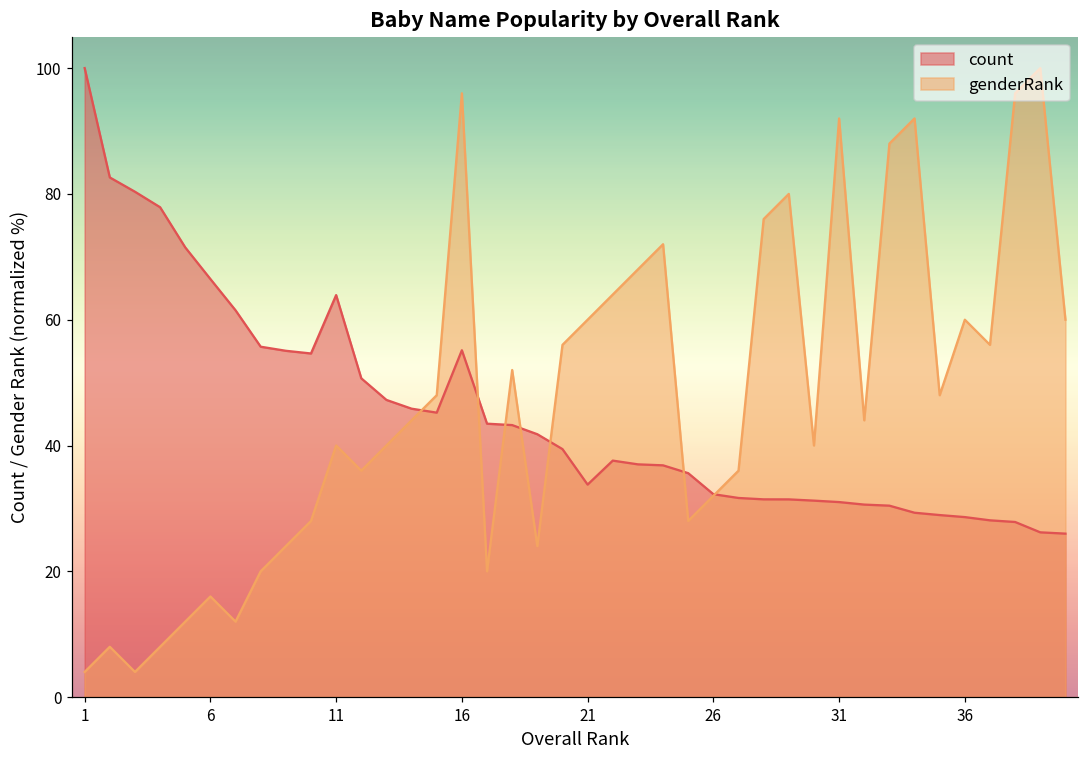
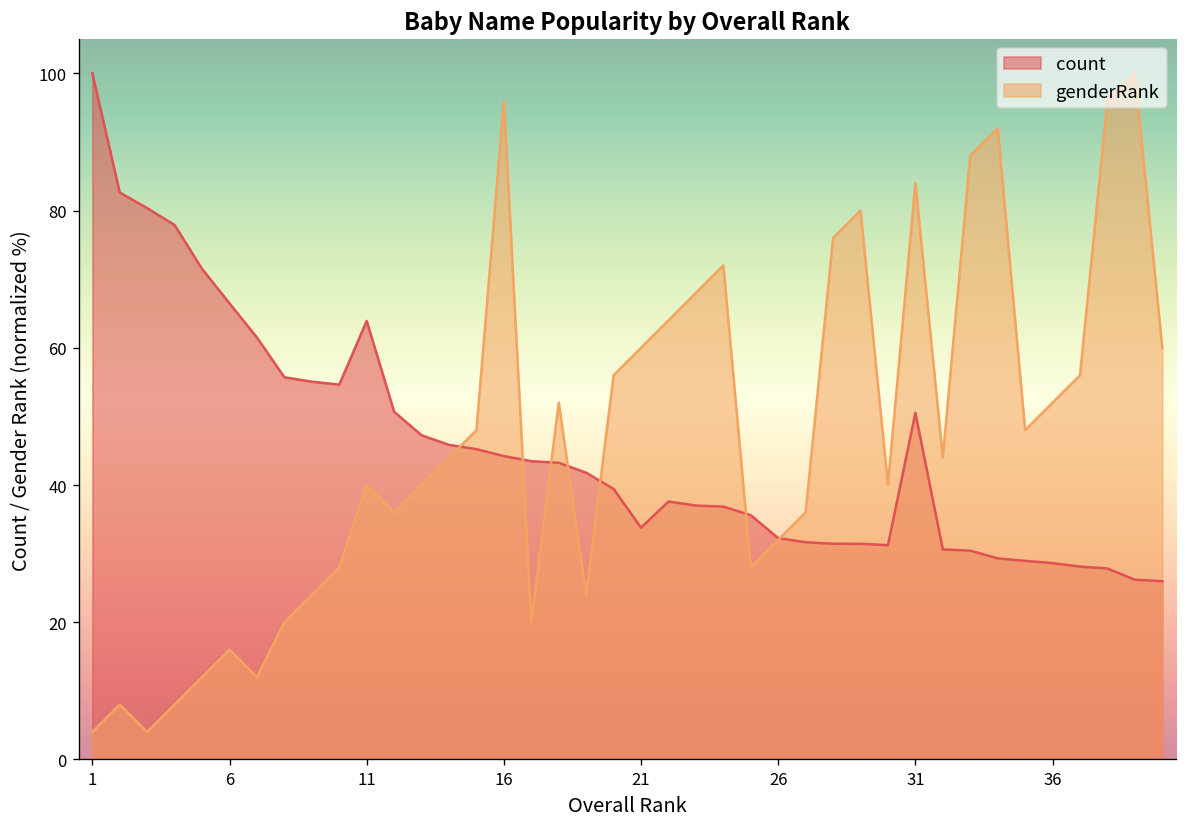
count, 16: 55 -> 44
count, 31: 31 -> 51
genderRank, 31: 92 -> 84
genderRank, 36: 60 -> 52
